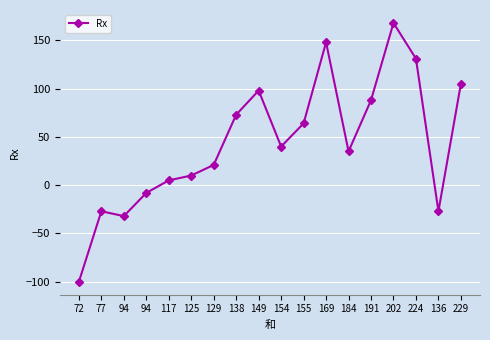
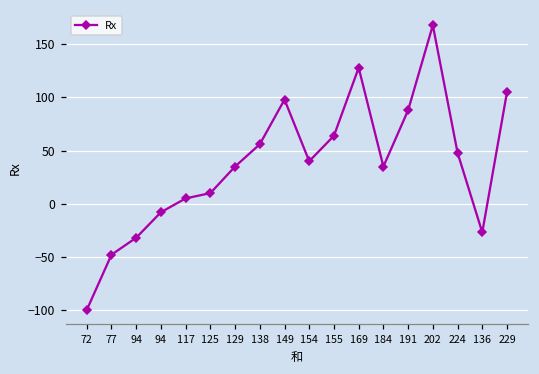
77: -30 -> -50
129: 20 -> 40
138: 70 -> 60
169: 150 -> 130
224: 130 -> 50
